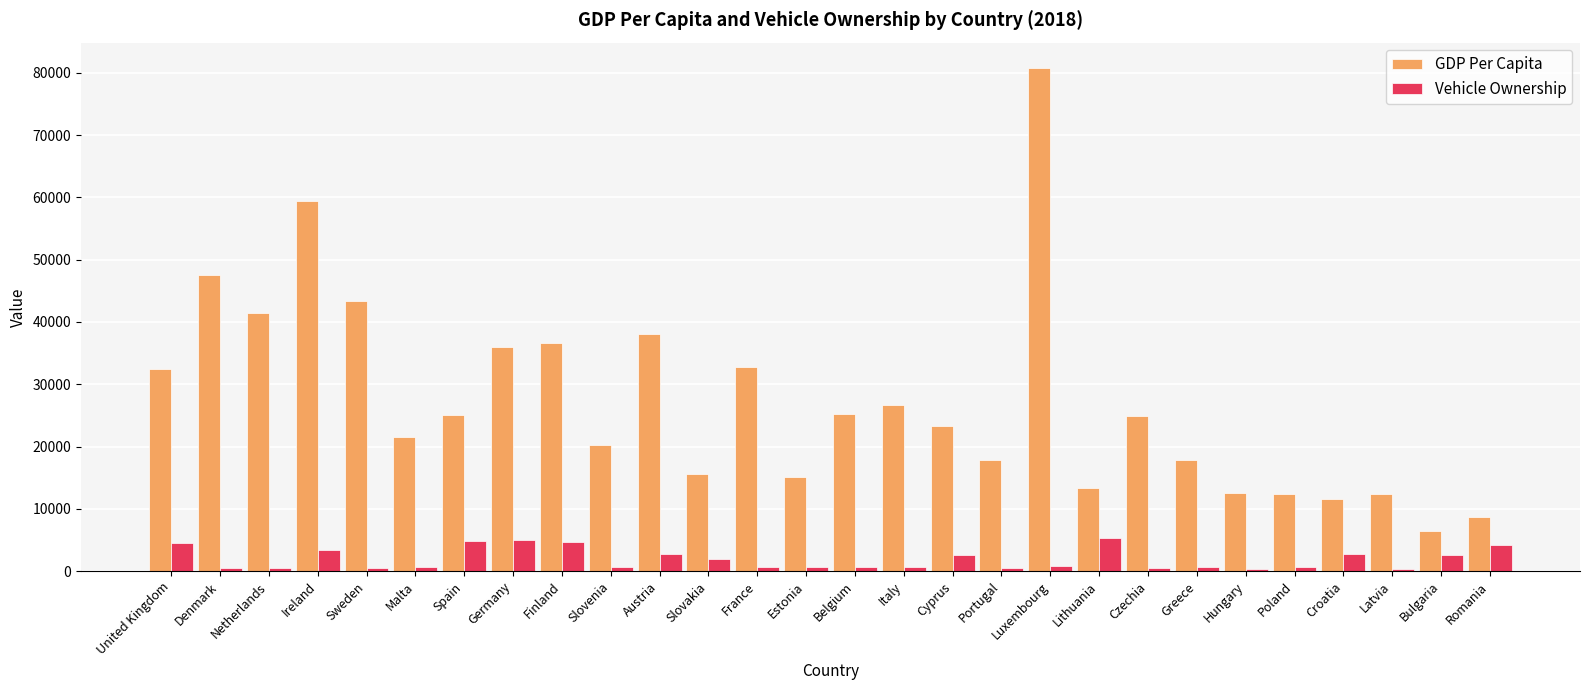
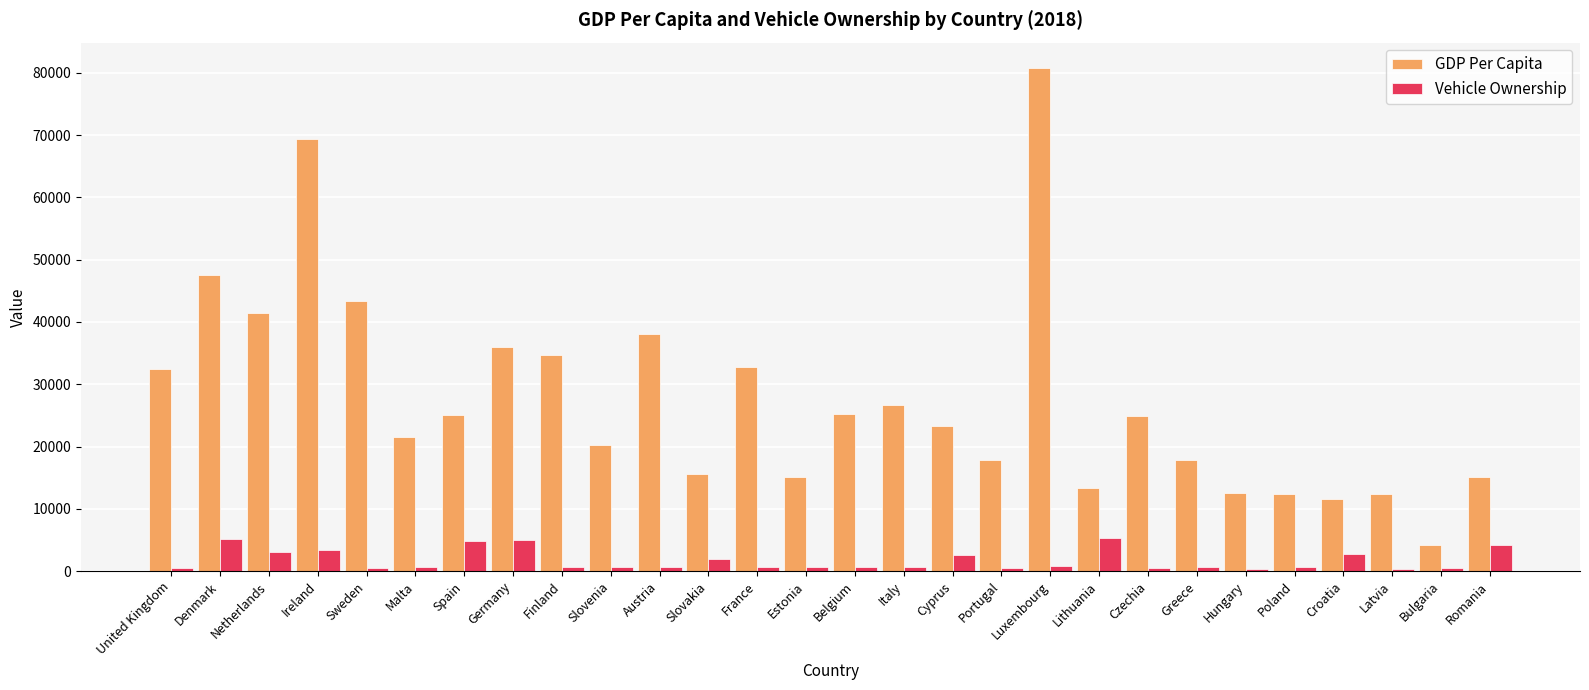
Vehicle Ownership, United Kingdom: 4000 -> 1000
Vehicle Ownership, Denmark: 1000 -> 5000
Vehicle Ownership, Netherlands: 1000 -> 3000
GDP Per Capita, Ireland: 59000 -> 69000
GDP Per Capita, Finland: 37000 -> 35000
Vehicle Ownership, Finland: 5000 -> 1000
Vehicle Ownership, Austria: 3000 -> 1000
GDP Per Capita, Bulgaria: 7000 -> 4000
Vehicle Ownership, Bulgaria: 3000 -> 1000
GDP Per Capita, Romania: 9000 -> 15000
